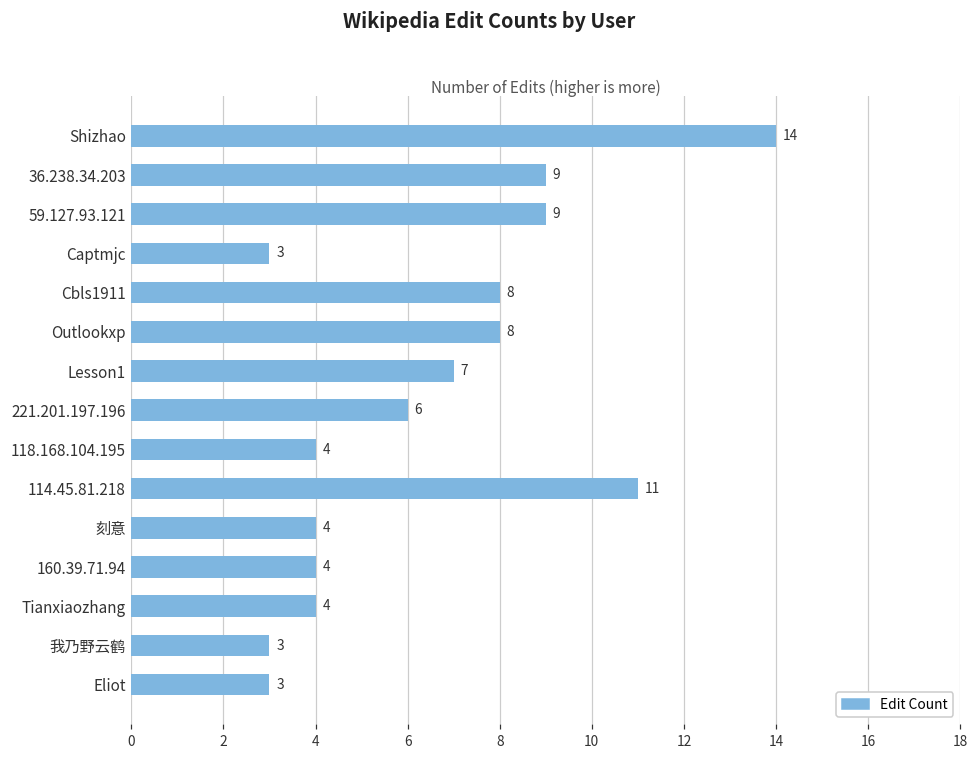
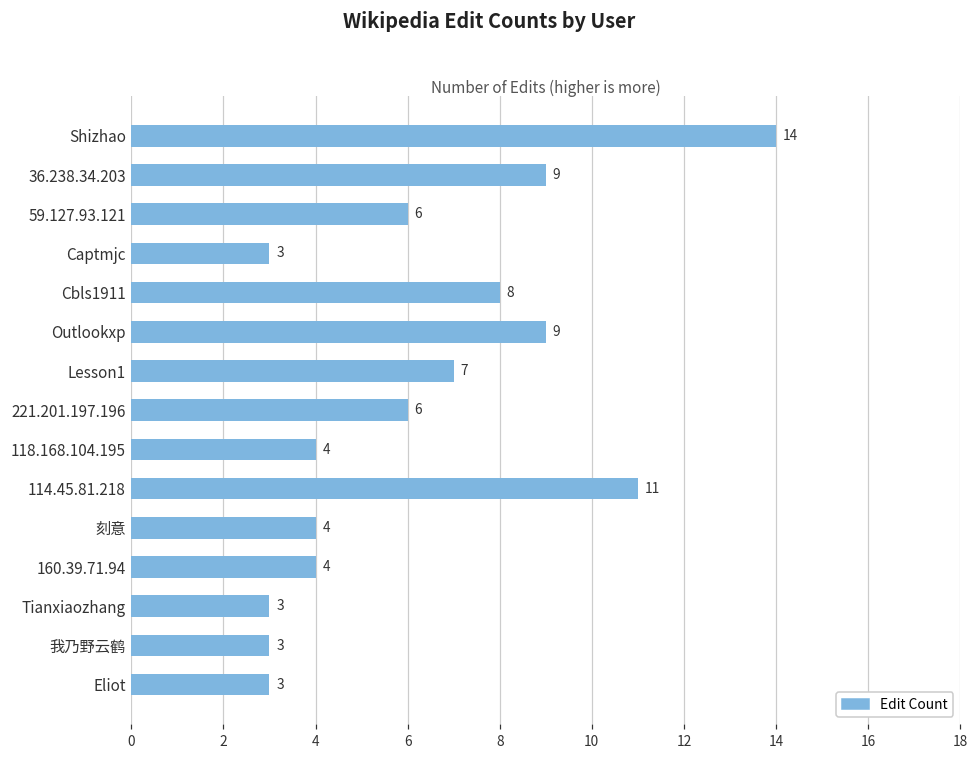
59.127.93.121: 9 -> 6
Outlookxp: 8 -> 9
Tianxiaozhang: 4 -> 3
